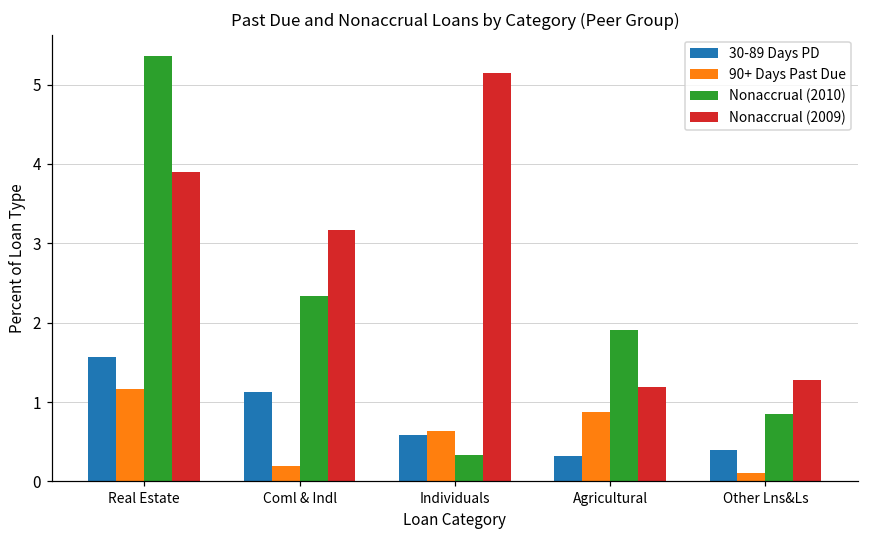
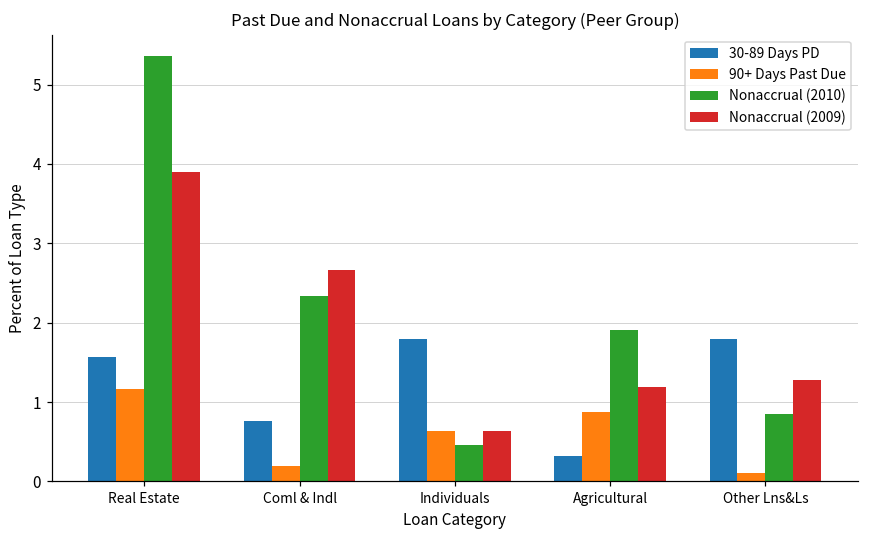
30-89 Days PD, Coml & Indl: 1.1 -> 0.8
Nonaccrual (2009), Coml & Indl: 3.2 -> 2.7
30-89 Days PD, Individuals: 0.6 -> 1.8
Nonaccrual (2010), Individuals: 0.3 -> 0.5
Nonaccrual (2009), Individuals: 5.2 -> 0.6
30-89 Days PD, Other Lns&Ls: 0.4 -> 1.8
